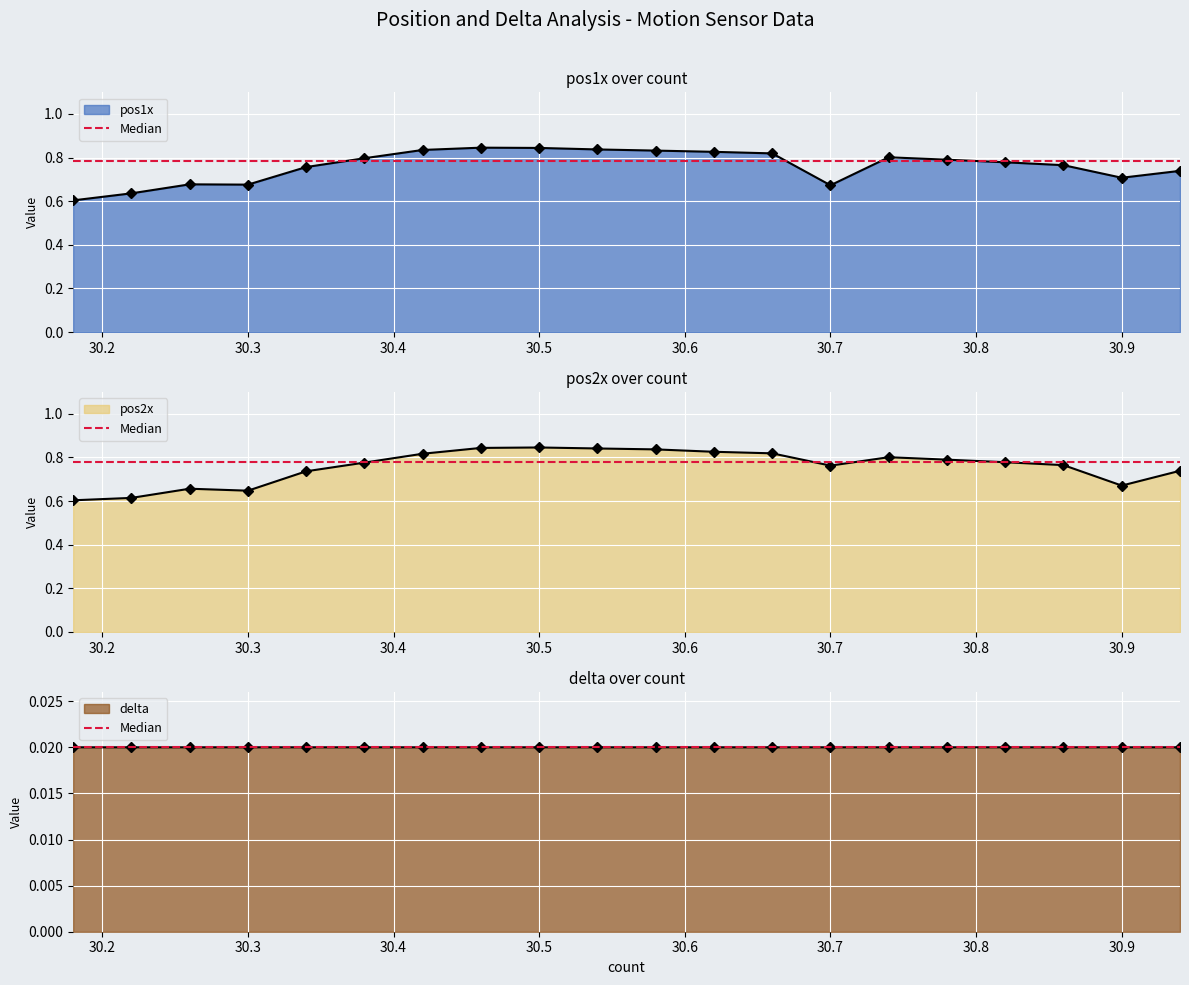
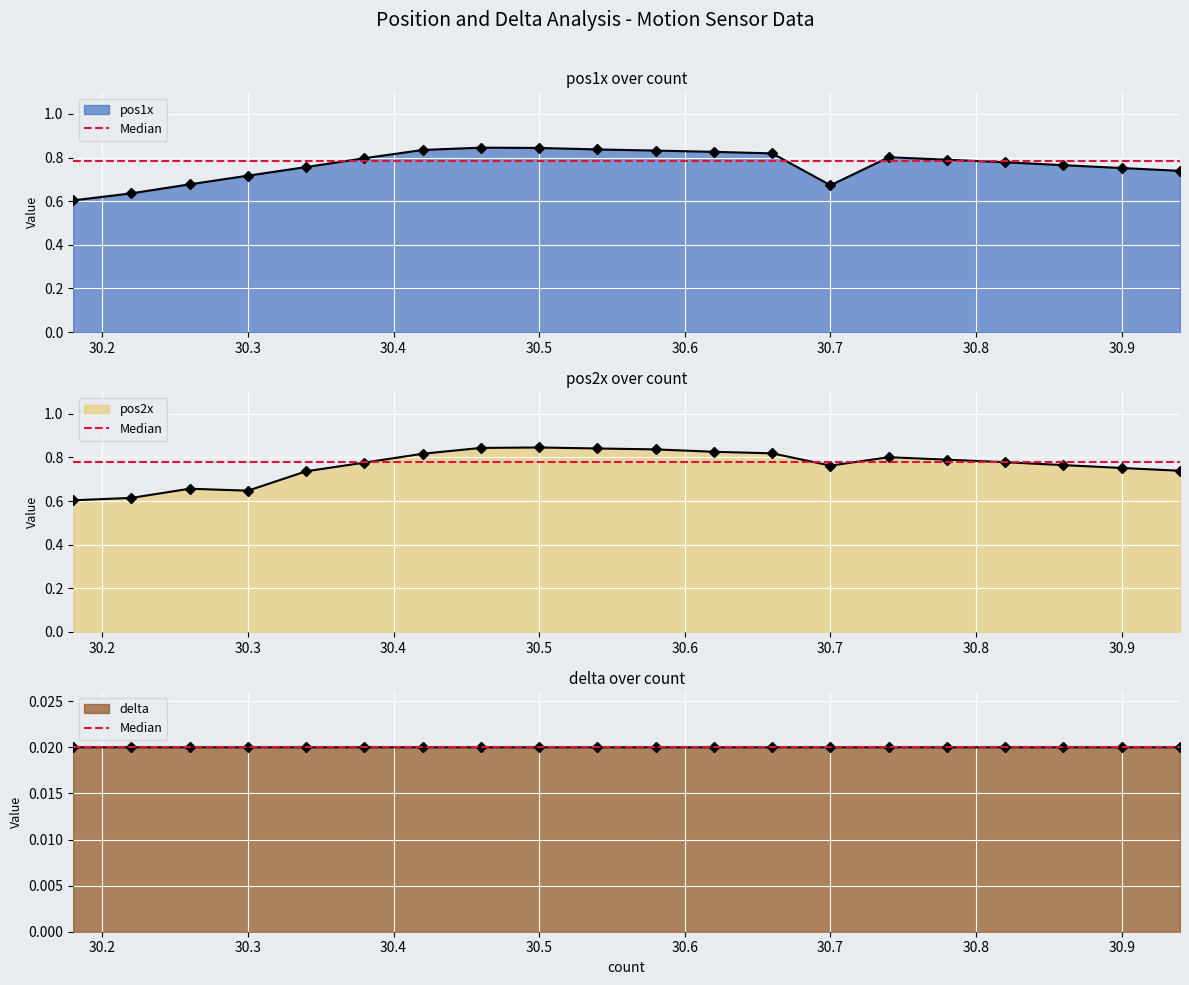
pos1x over count, 30.3: 0.68 -> 0.72
pos1x over count, 30.9: 0.71 -> 0.75
pos2x over count, 30.9: 0.67 -> 0.75
